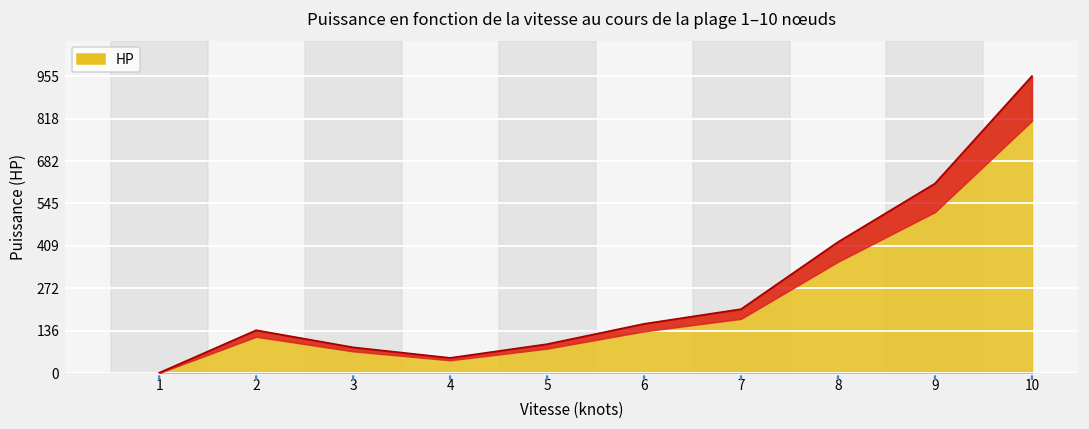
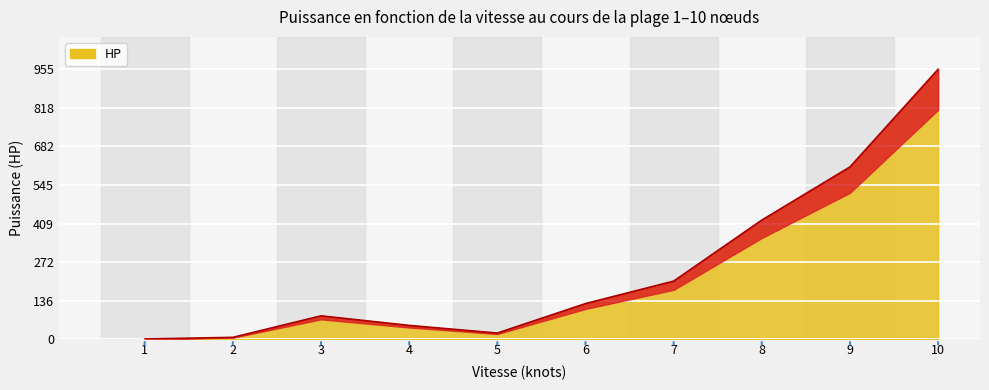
2: 140 -> 10
5: 90 -> 20
6: 160 -> 130
